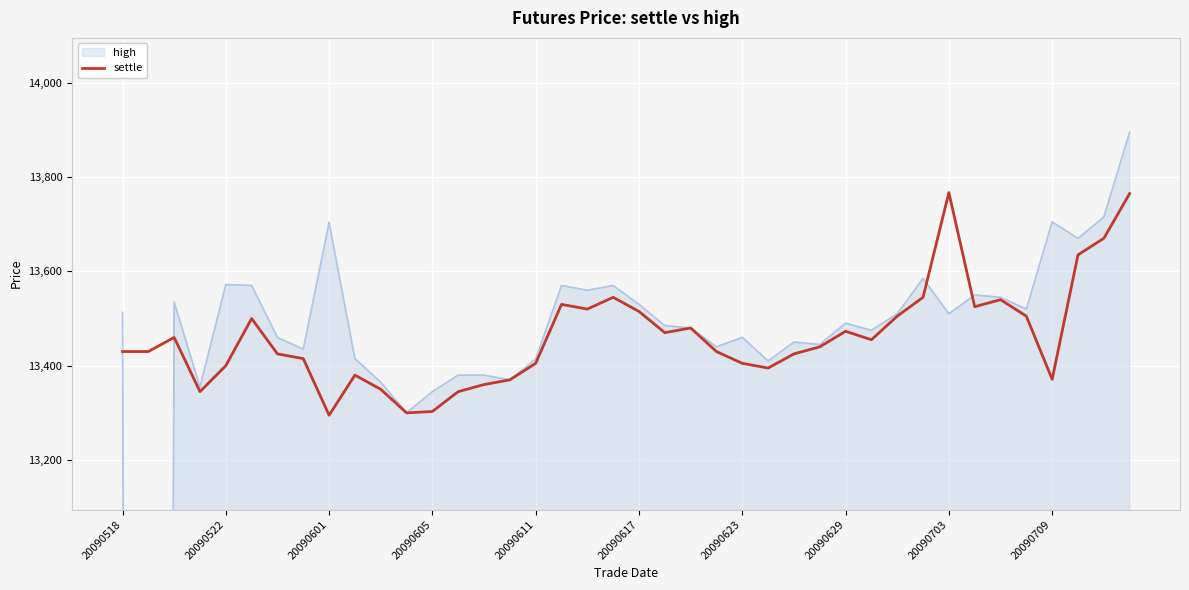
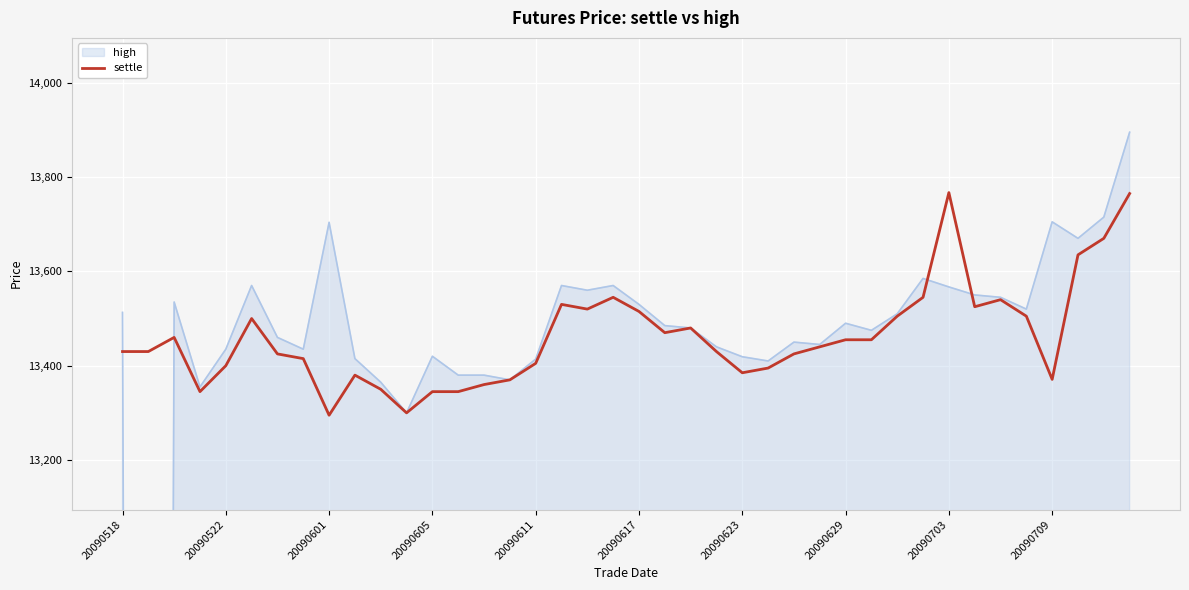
high, 20090522: 13,570 -> 13,440
high, 20090605: 13,350 -> 13,420
settle, 20090605: 13,300 -> 13,350
high, 20090623: 13,460 -> 13,420
settle, 20090623: 13,410 -> 13,390
settle, 20090629: 13,470 -> 13,460
high, 20090703: 13,510 -> 13,570
